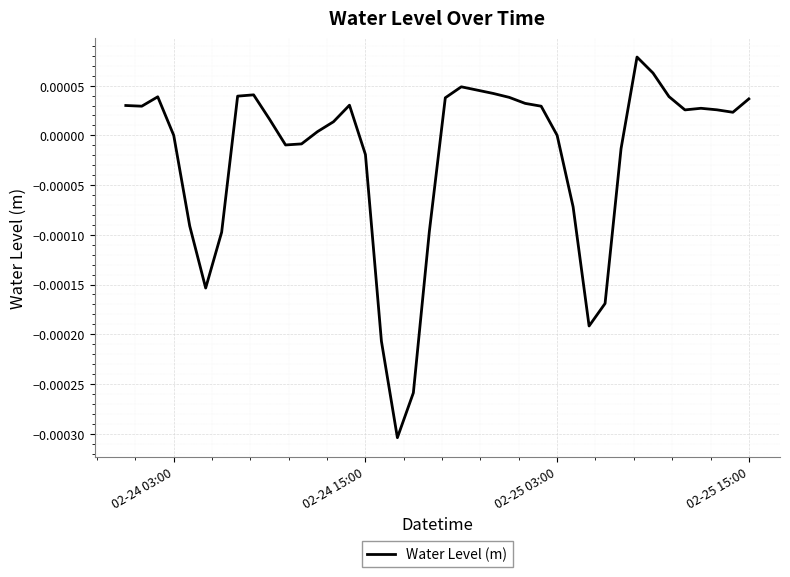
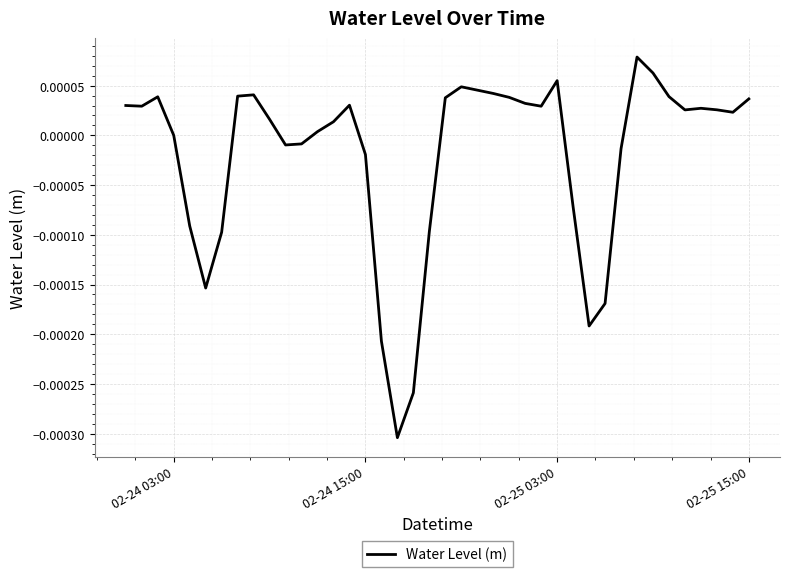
02-25 03:00: 0.0000 -> 0.0001
